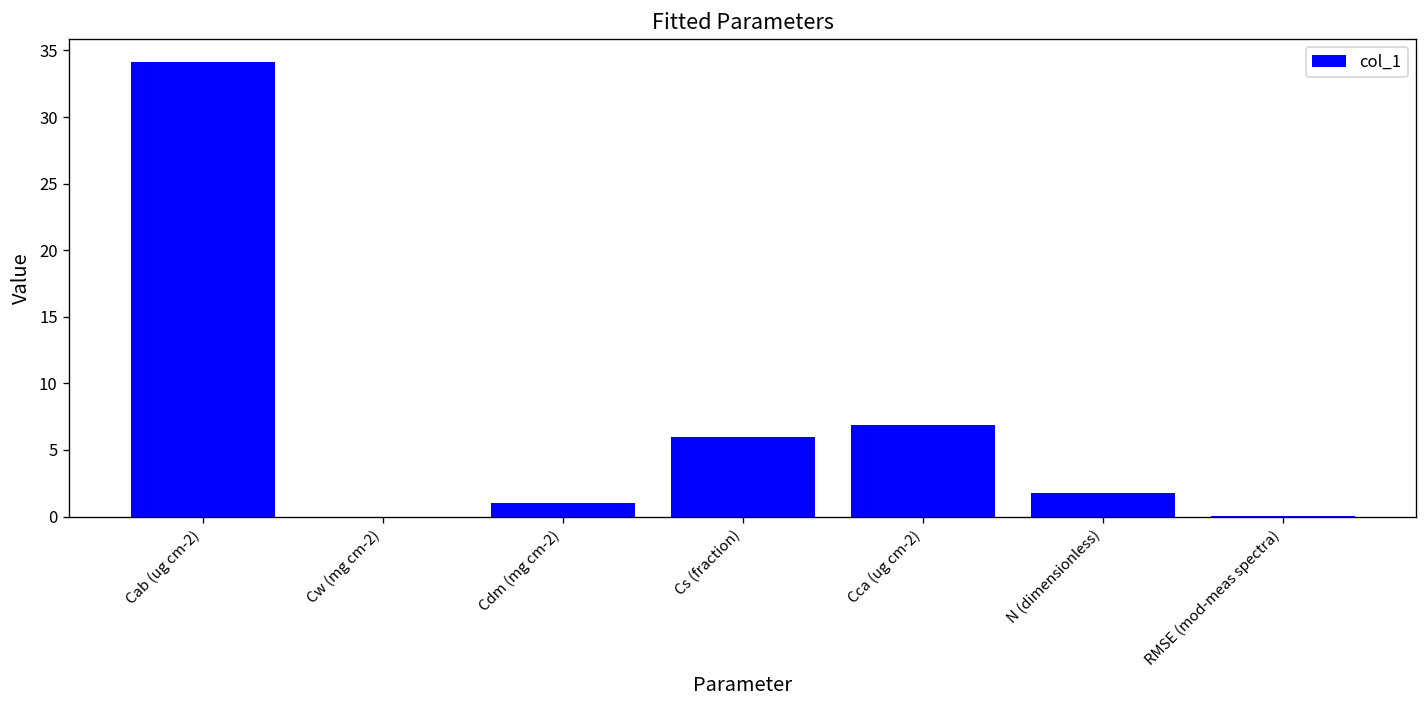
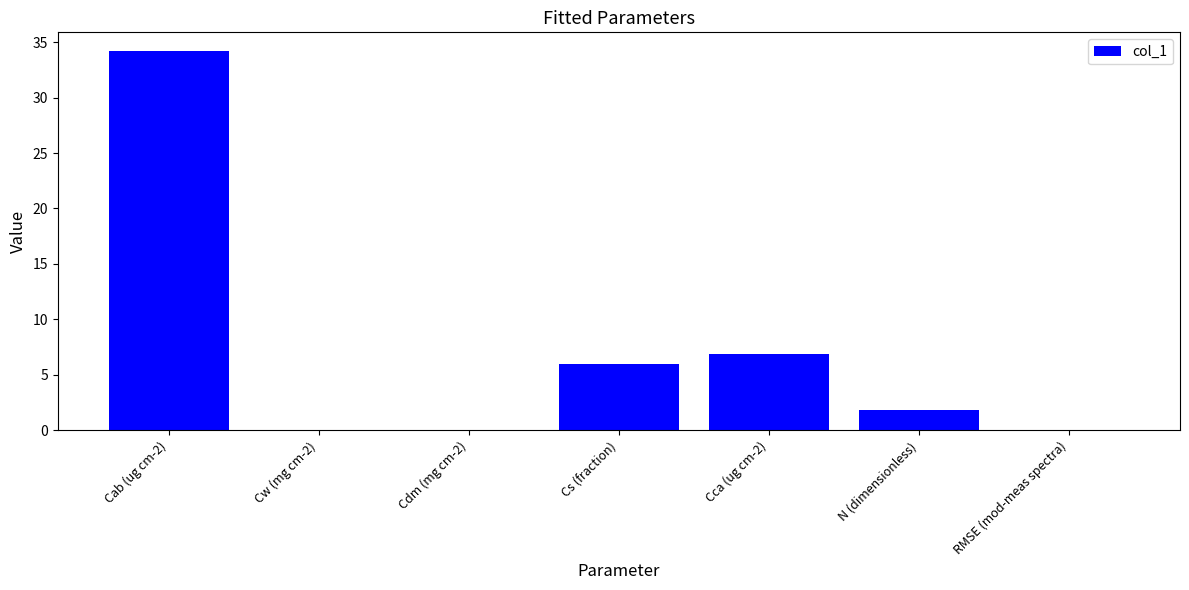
Cdm (mg cm-2): 1 -> 0
